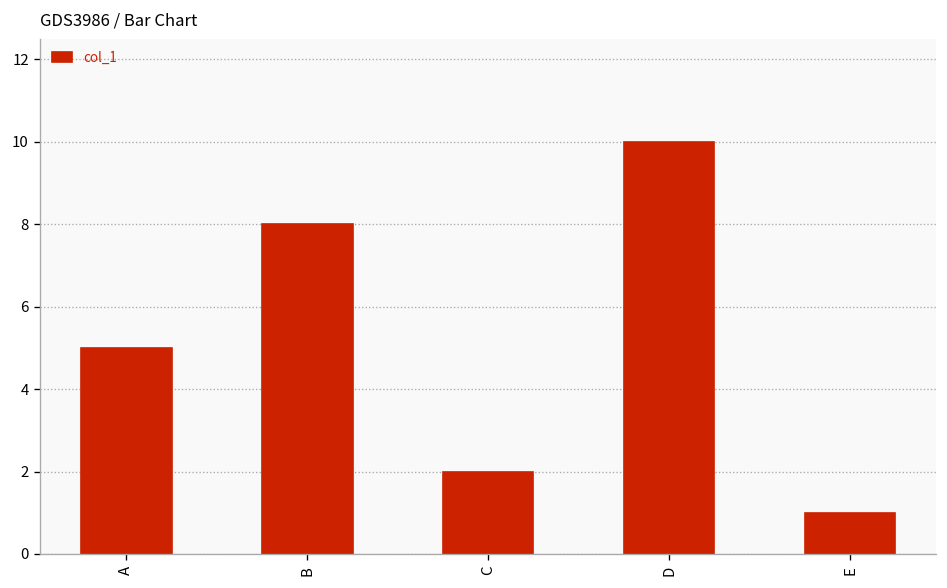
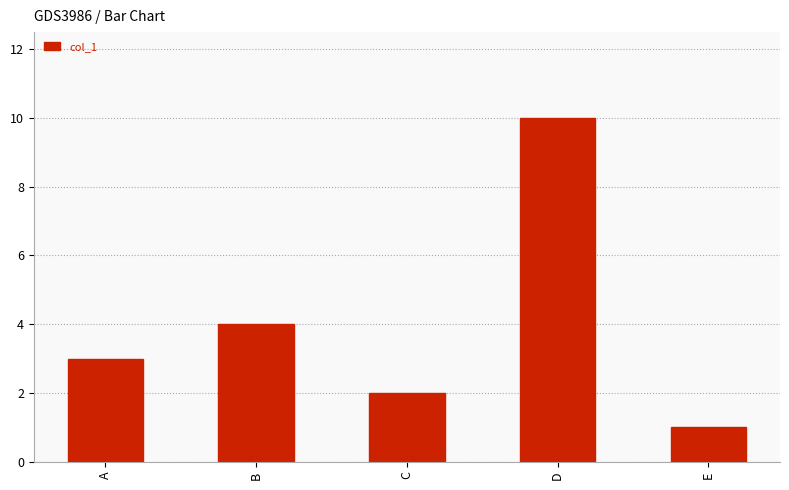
A: 5 -> 3
B: 8 -> 4
